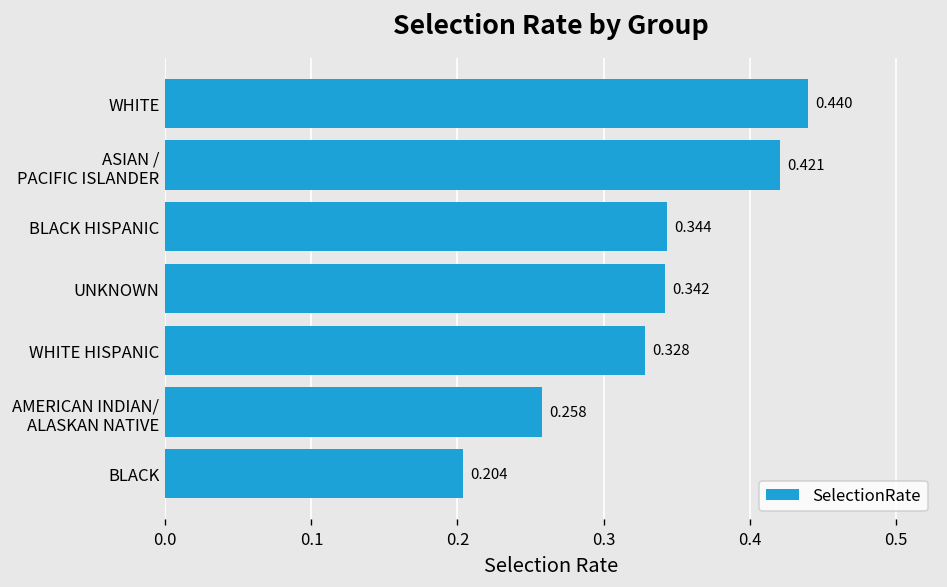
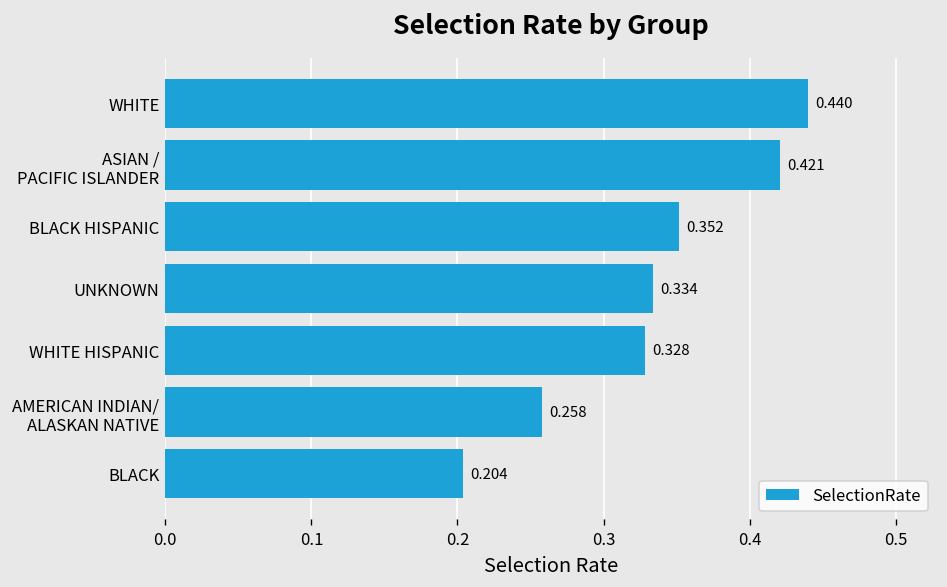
BLACK HISPANIC: 0.344 -> 0.352
UNKNOWN: 0.342 -> 0.334
